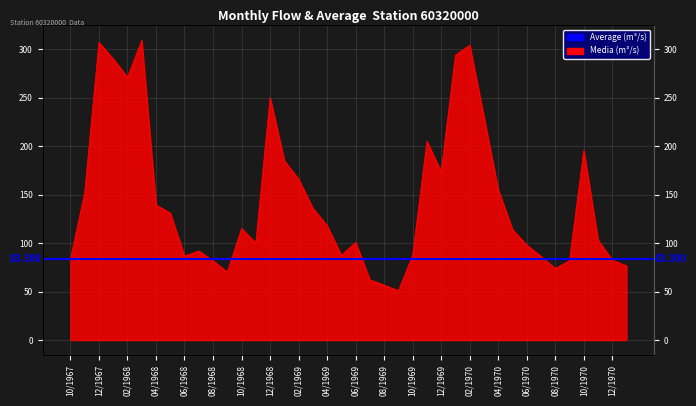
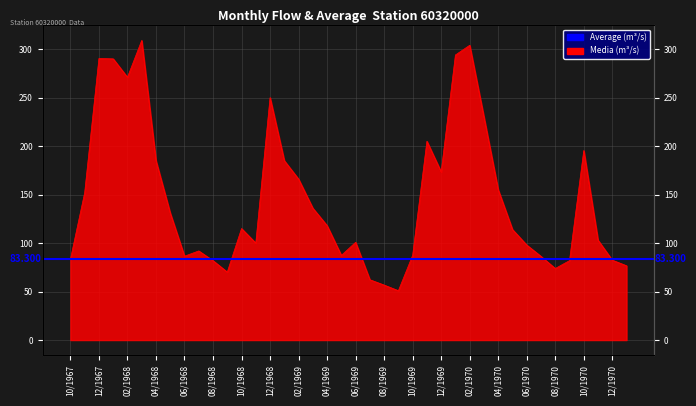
12/1967: 310 -> 290
04/1968: 140 -> 190
